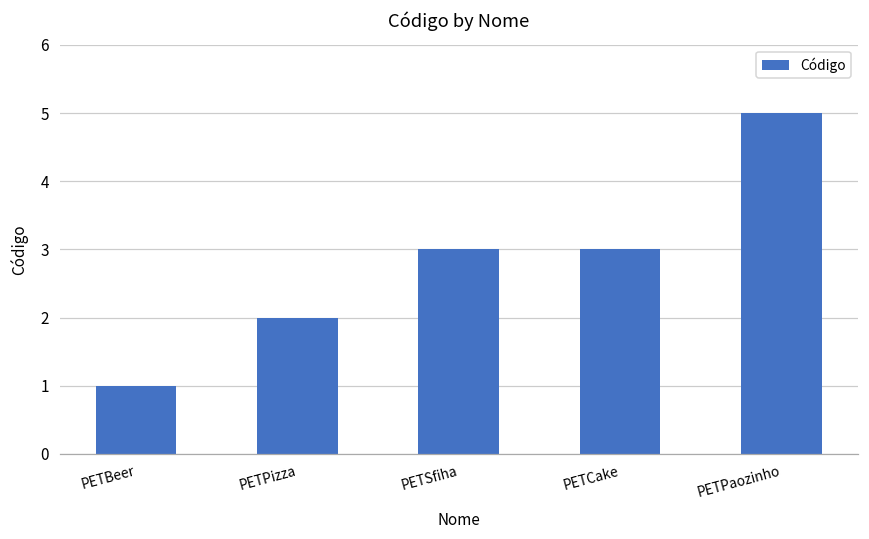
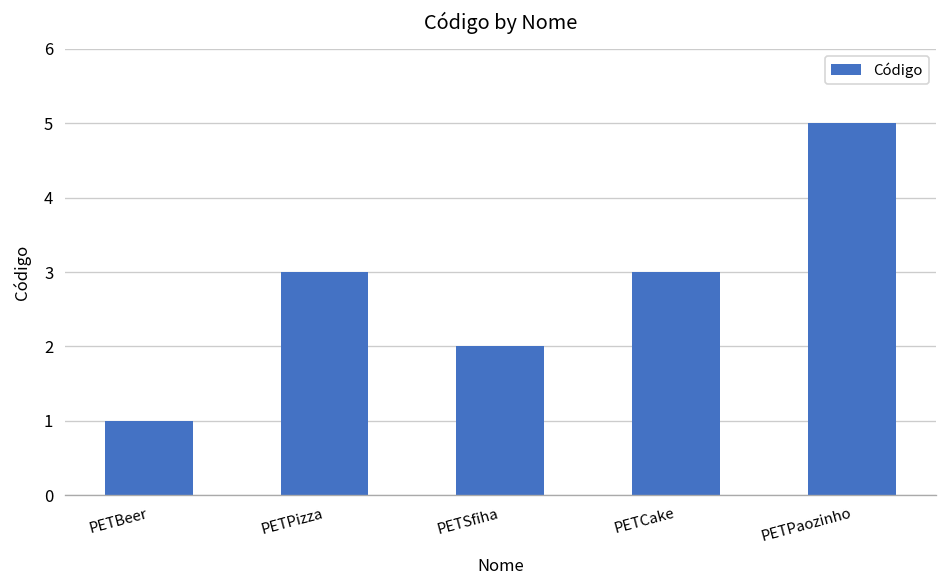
PETPizza: 2 -> 3
PETSfiha: 3 -> 2
